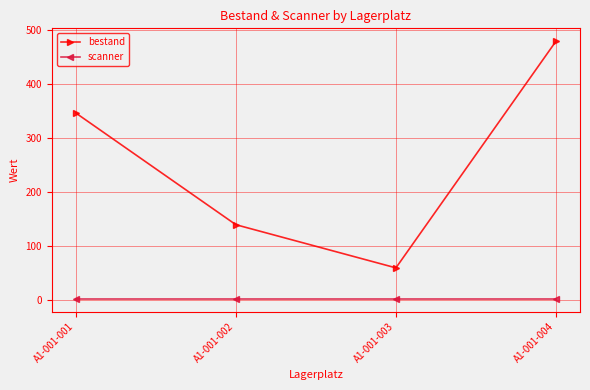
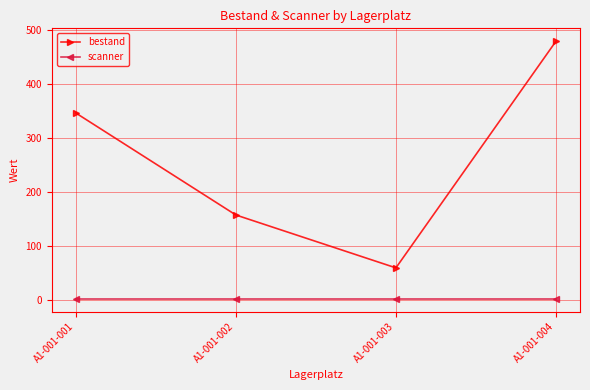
bestand, A1-001-002: 140 -> 160
